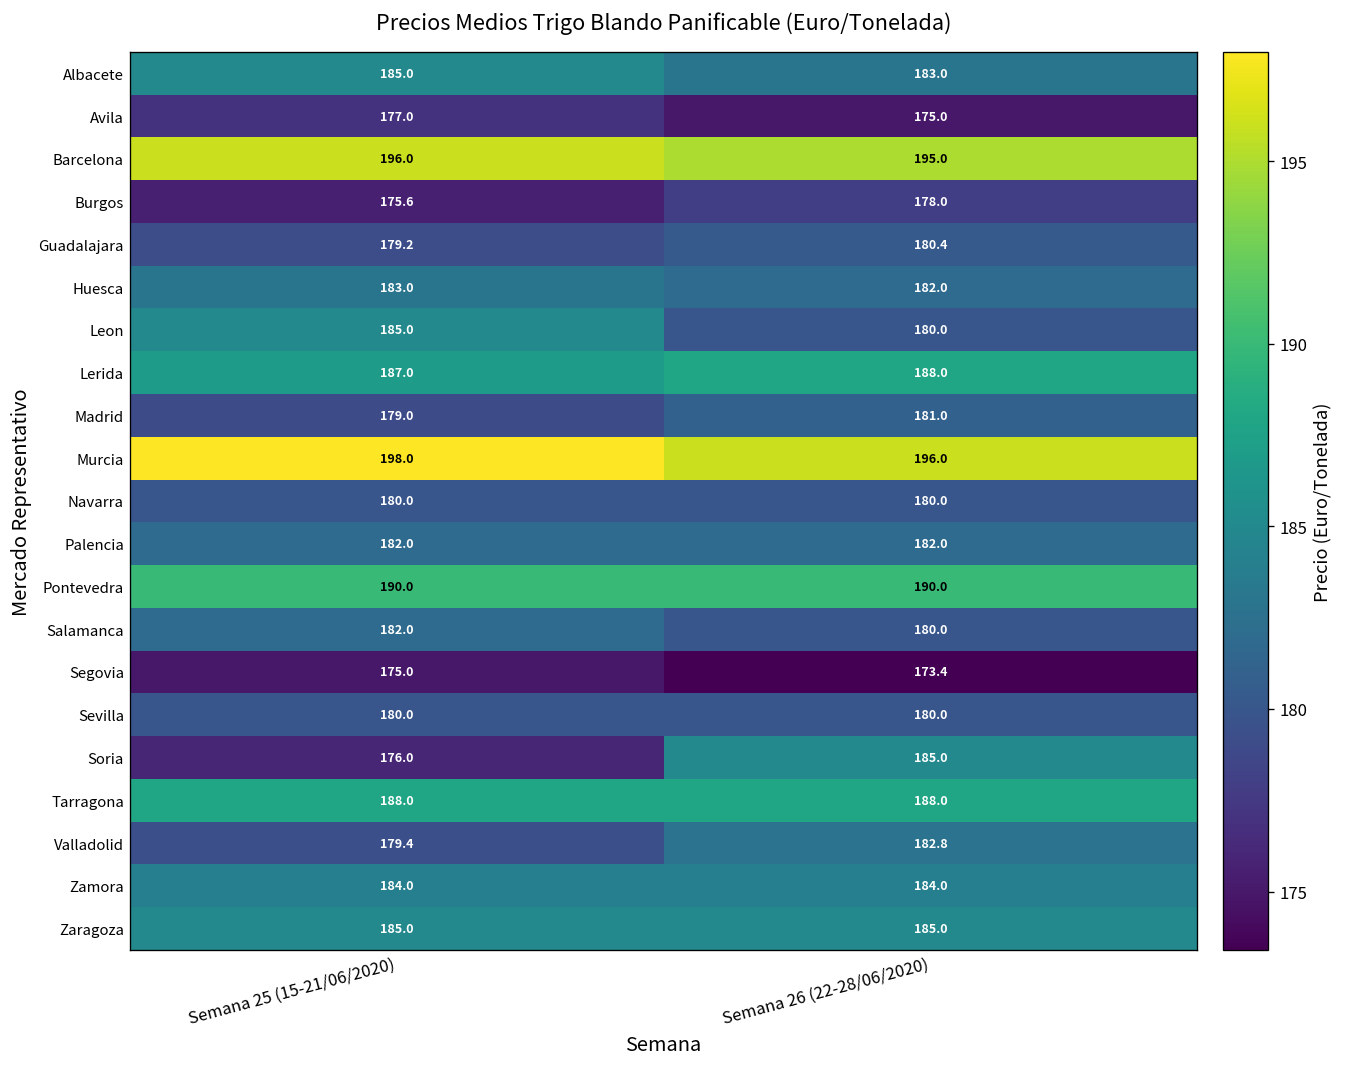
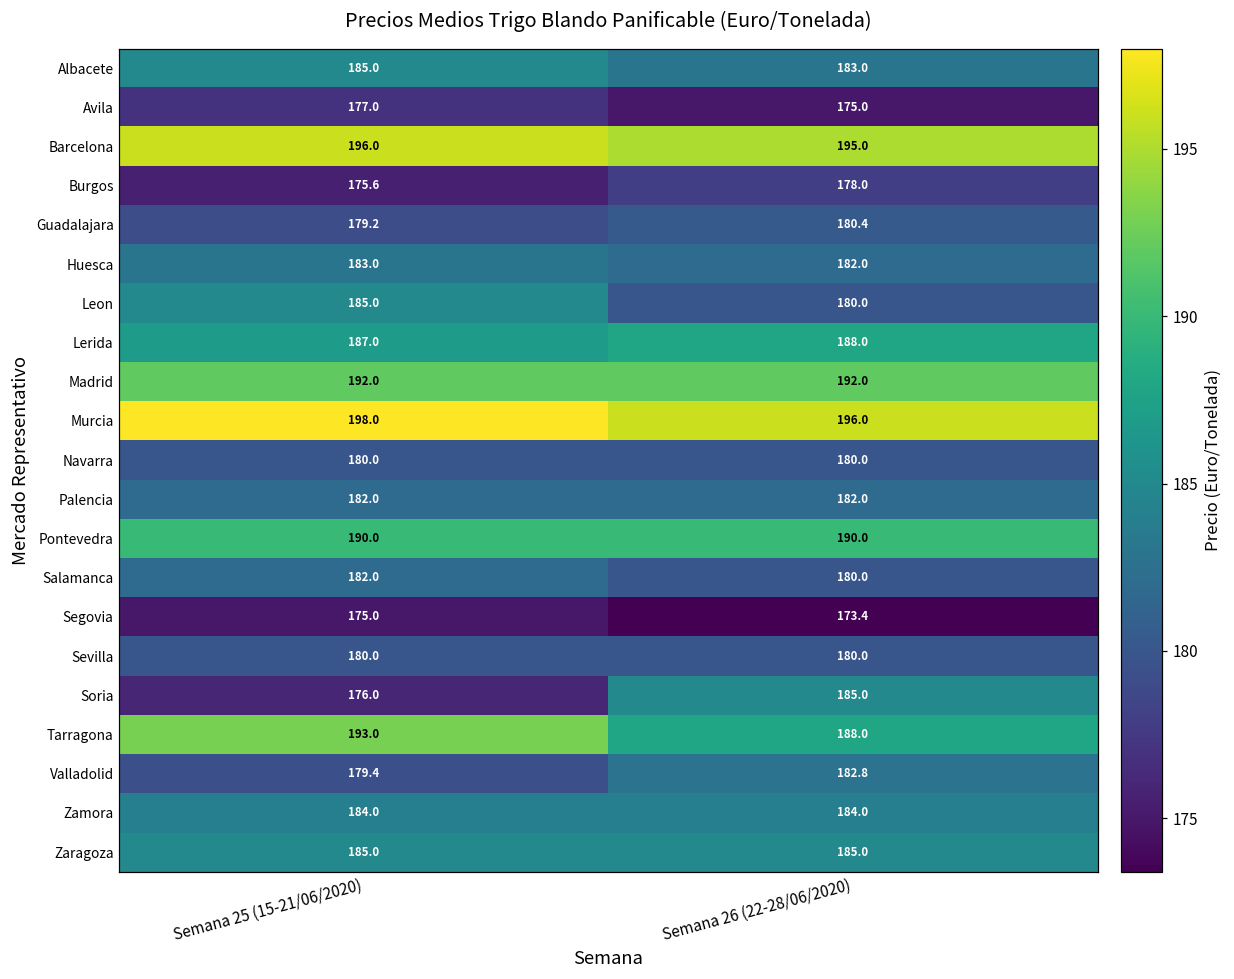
Madrid, Semana 25 (15-21/06/2020): 179.0 -> 192.0
Madrid, Semana 26 (22-28/06/2020): 181.0 -> 192.0
Tarragona, Semana 25 (15-21/06/2020): 188.0 -> 193.0
